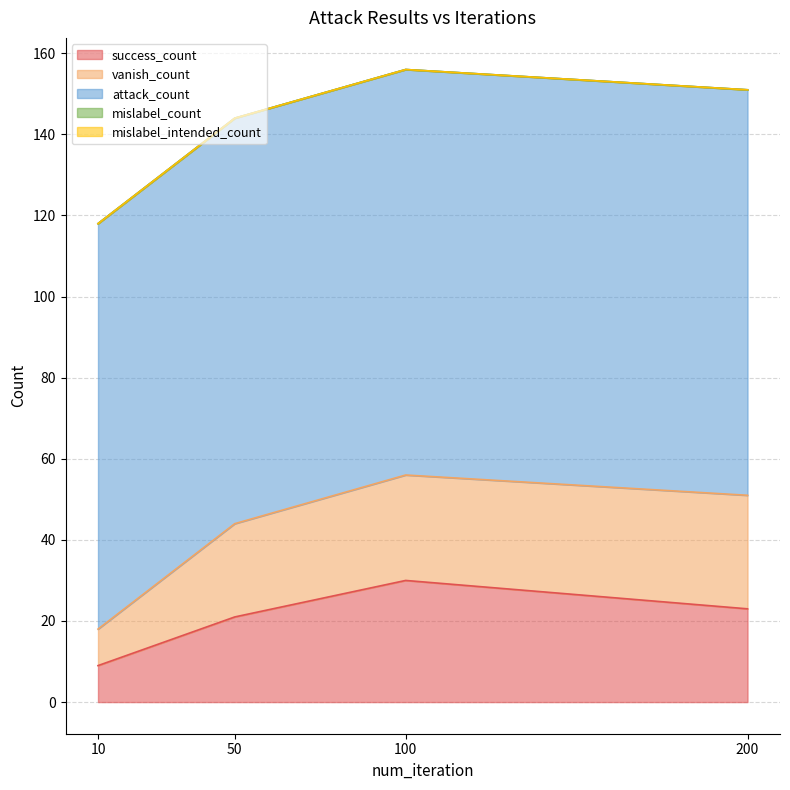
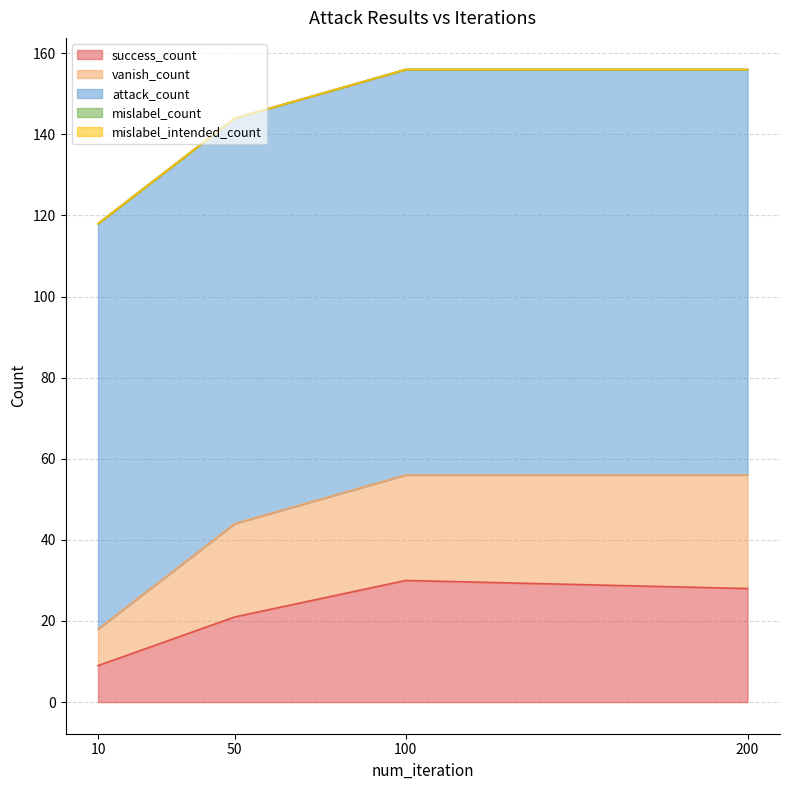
success_count, 200: 23 -> 28
